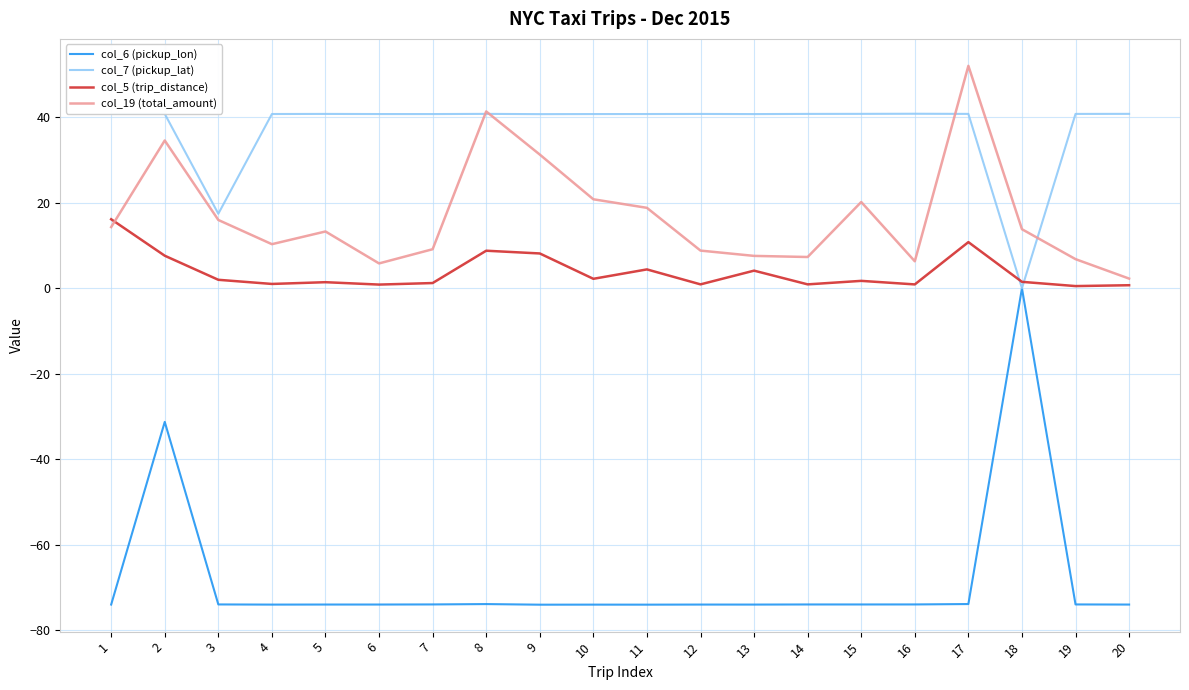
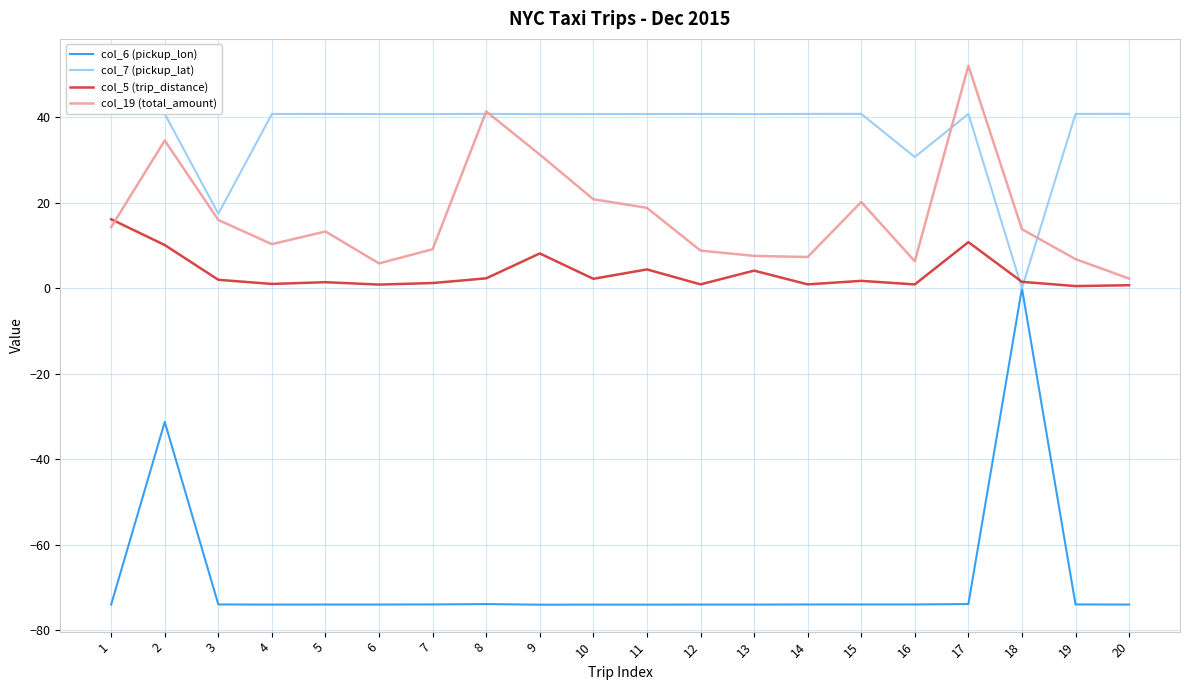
col_5 (trip_distance), 2: 8 -> 10
col_5 (trip_distance), 8: 9 -> 2
col_7 (pickup_lat), 16: 41 -> 31
